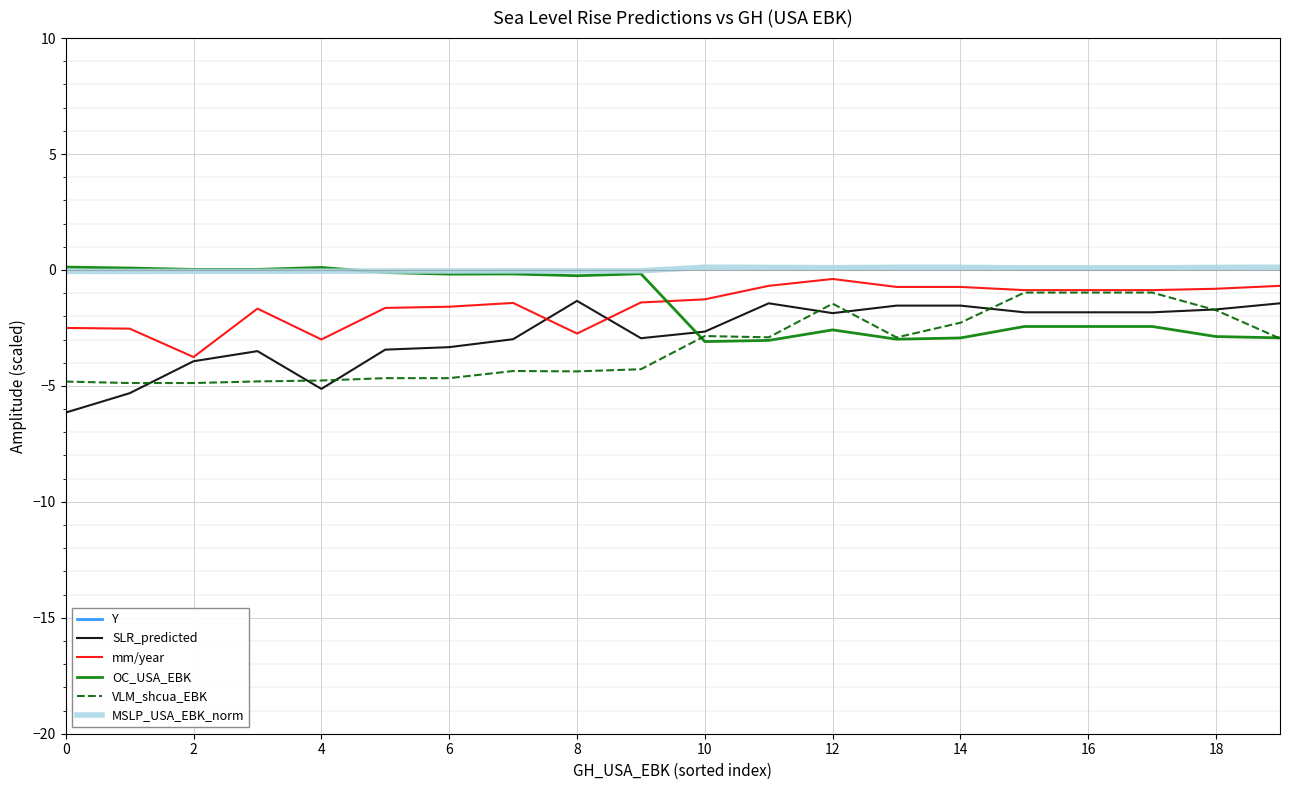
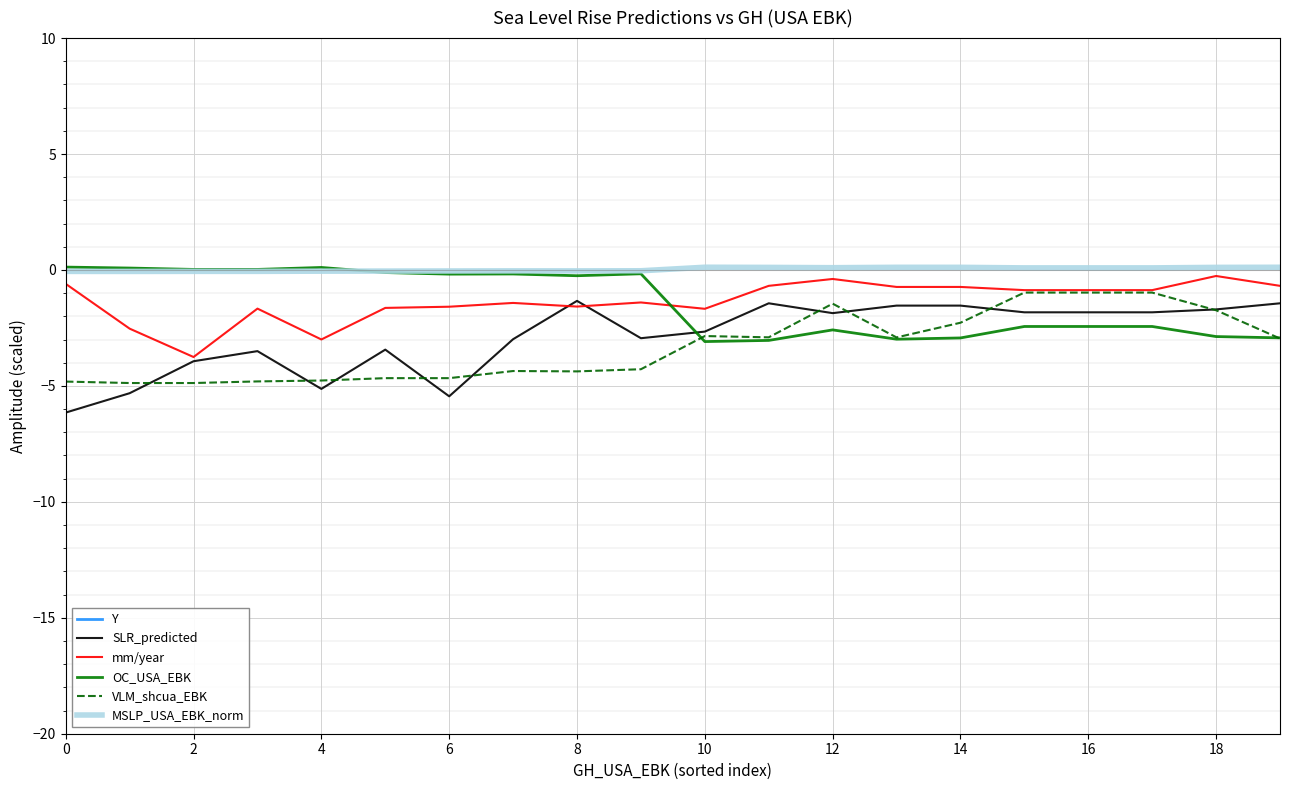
mm/year, 0: -2.5 -> -0.6
SLR_predicted, 6: -3.3 -> -5.4
mm/year, 8: -2.7 -> -1.6
mm/year, 10: -1.3 -> -1.7
mm/year, 18: -0.8 -> -0.3
